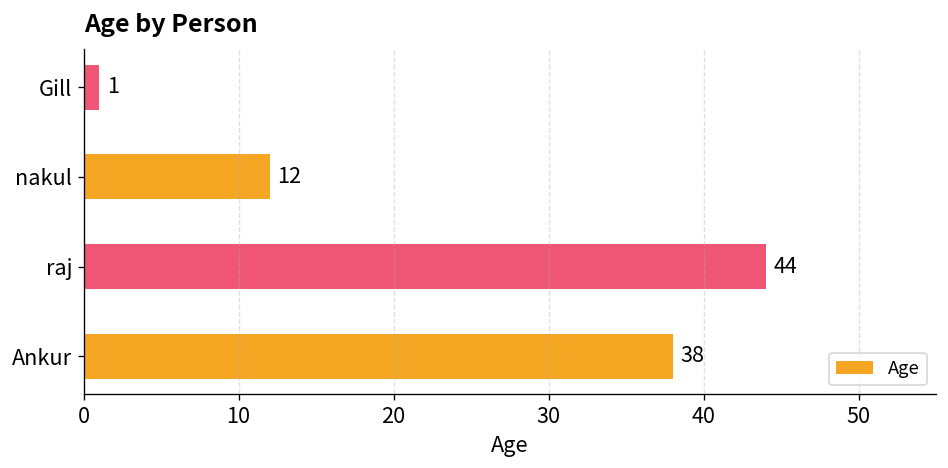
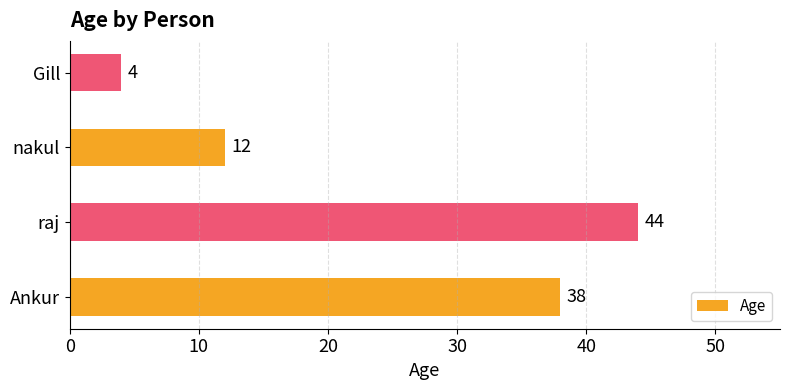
Gill: 1 -> 4
